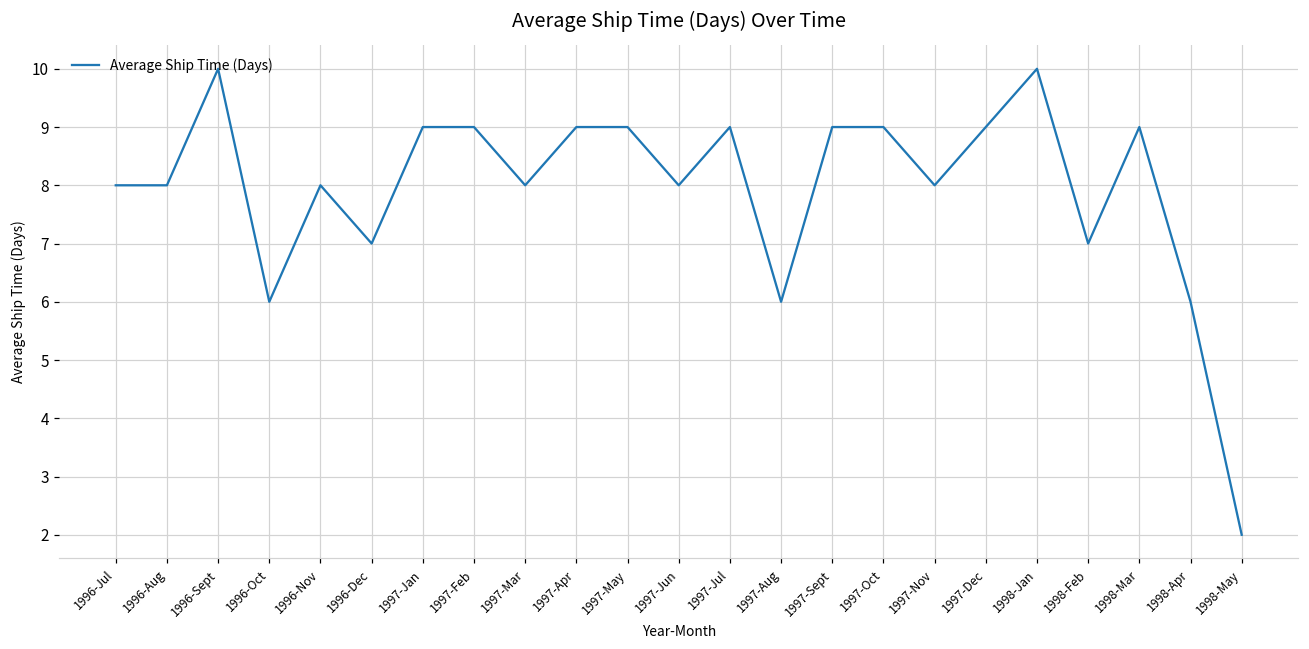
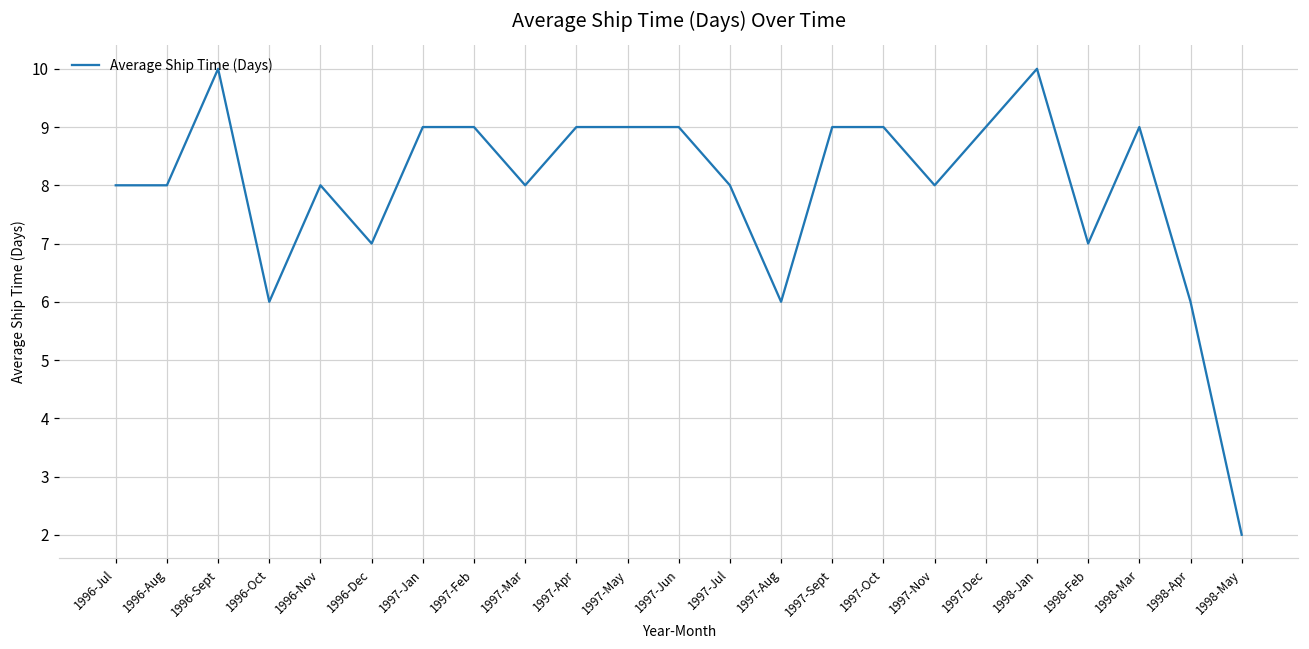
1997-Jun: 8 -> 9
1997-Jul: 9 -> 8
